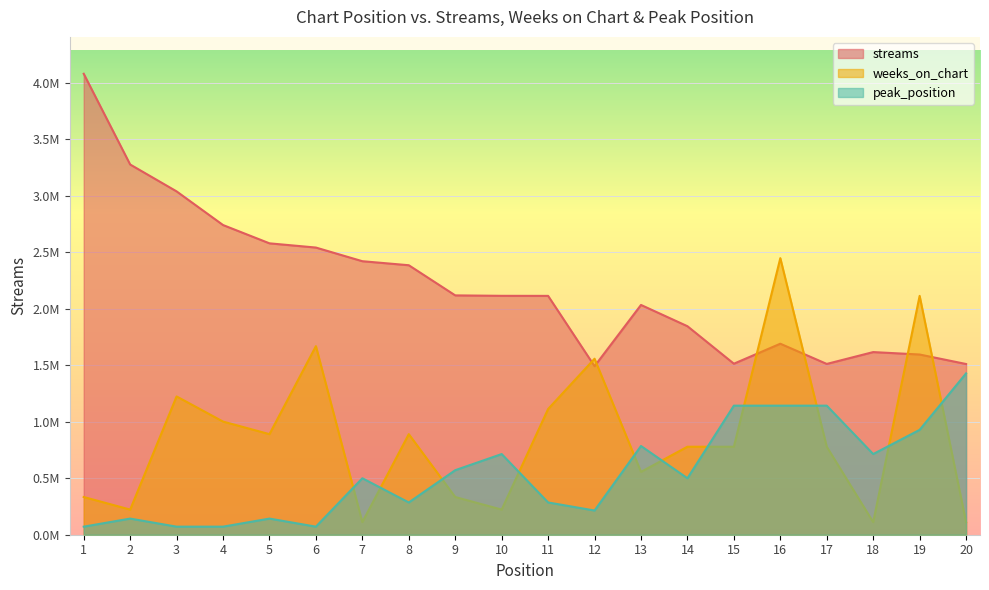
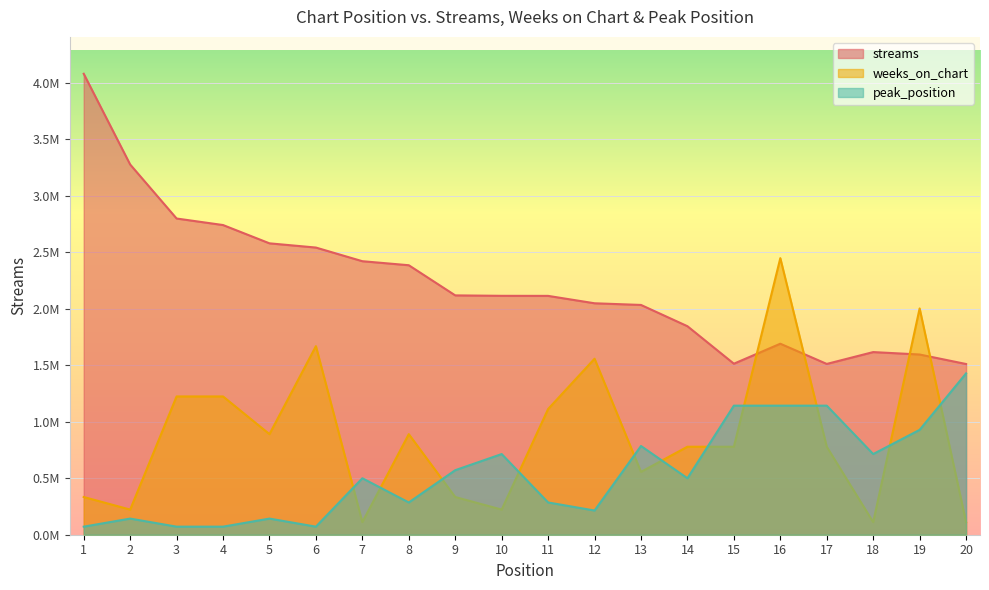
streams, 3: 3040000 -> 2800000
weeks_on_chart, 4: 1000000 -> 1220000
streams, 12: 1490000 -> 2050000
weeks_on_chart, 19: 2110000 -> 2000000
